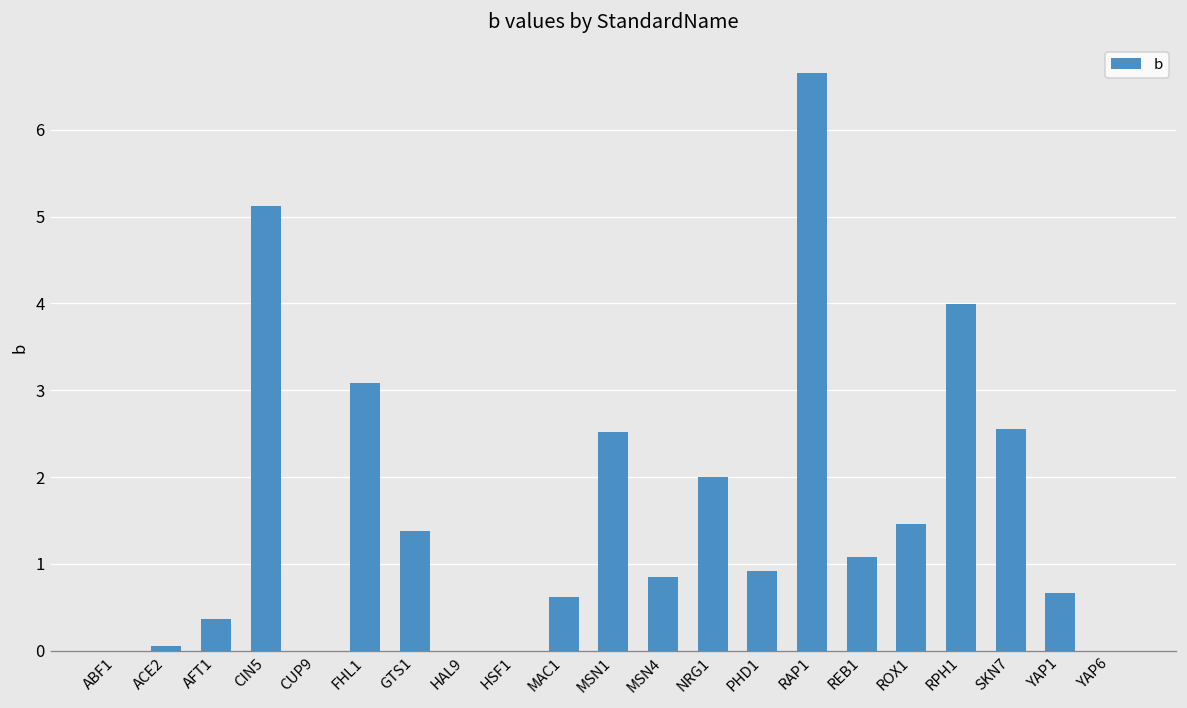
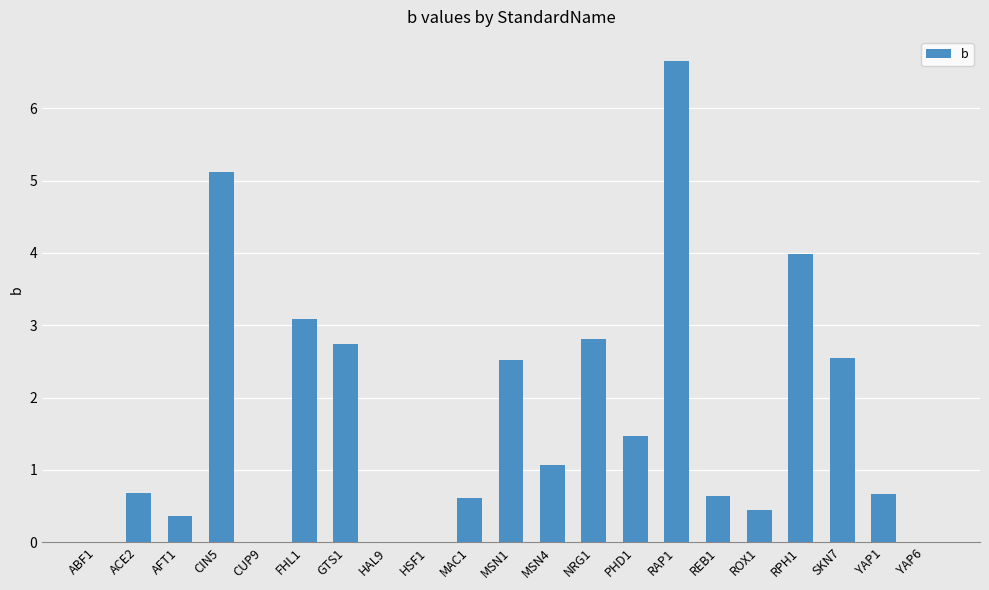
ACE2: 0.1 -> 0.7
GTS1: 1.4 -> 2.7
MSN4: 0.8 -> 1.1
NRG1: 2.0 -> 2.8
PHD1: 0.9 -> 1.5
REB1: 1.1 -> 0.6
ROX1: 1.5 -> 0.4
